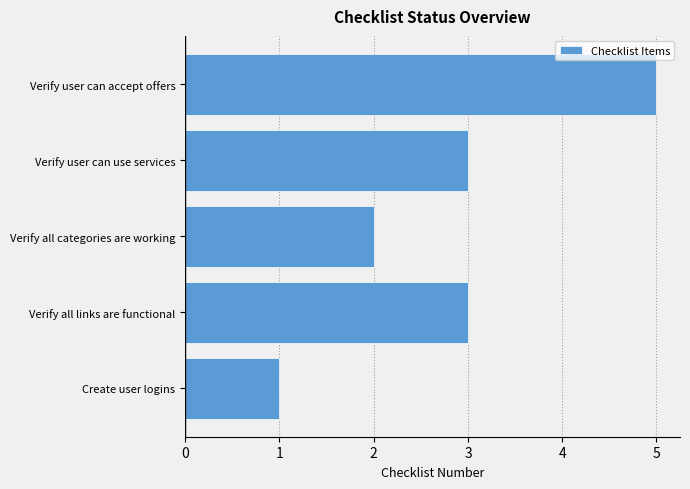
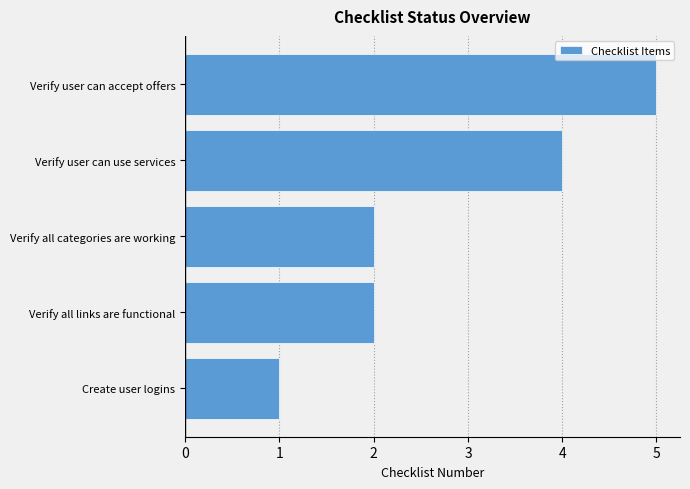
Verify user can use services: 3 -> 4
Verify all links are functional: 3 -> 2
